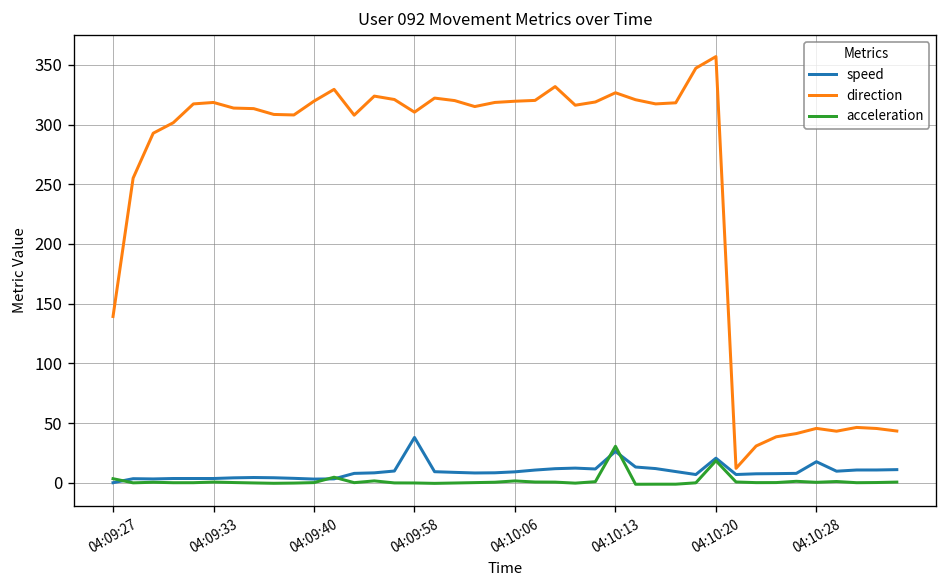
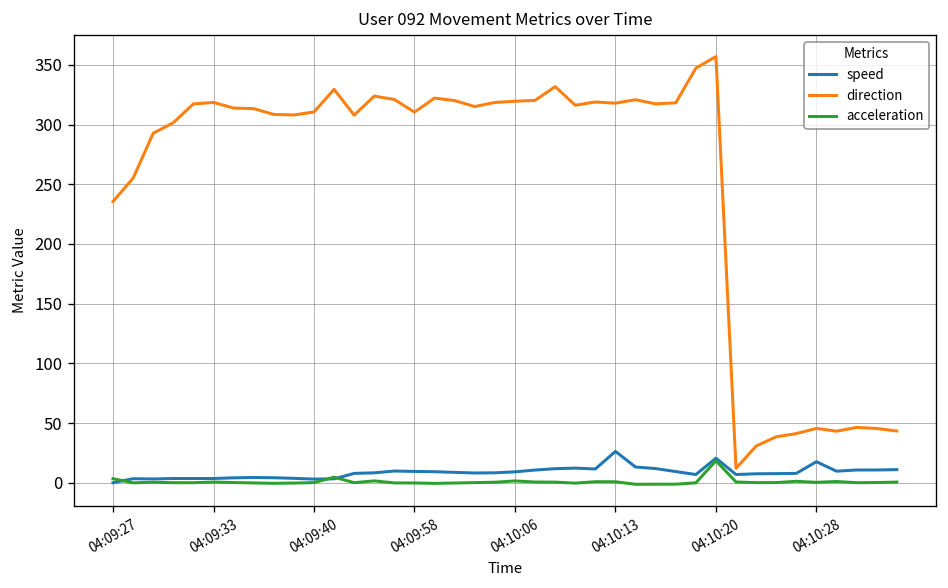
direction, 04:09:27: 140 -> 240
direction, 04:09:40: 320 -> 310
speed, 04:09:58: 40 -> 10
direction, 04:10:13: 330 -> 320
acceleration, 04:10:13: 30 -> 0
